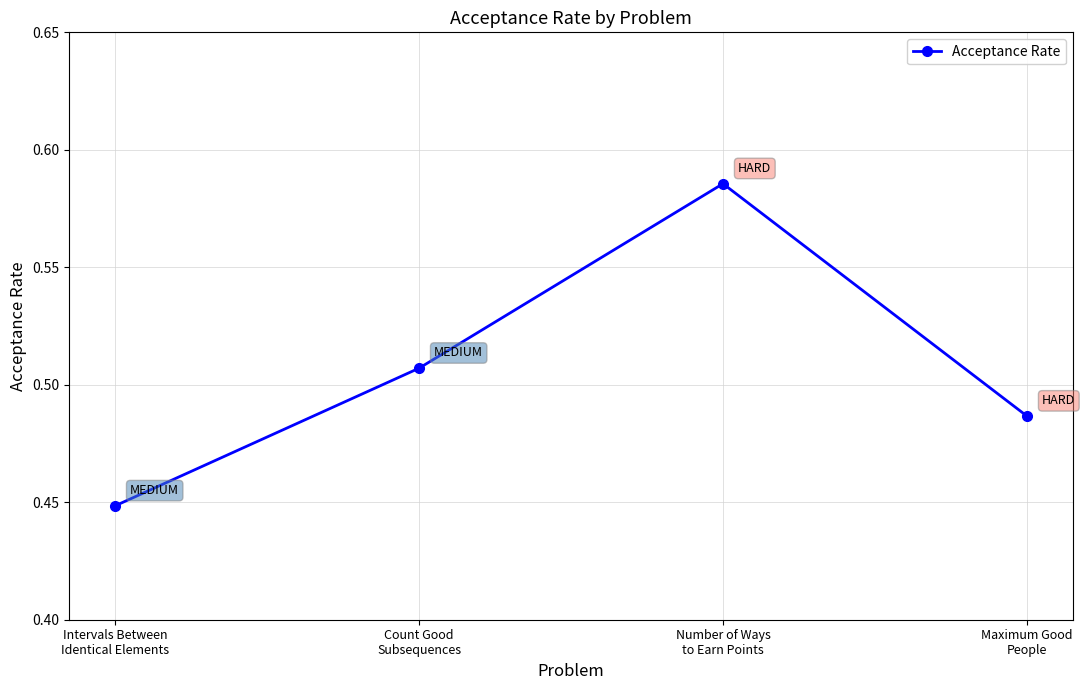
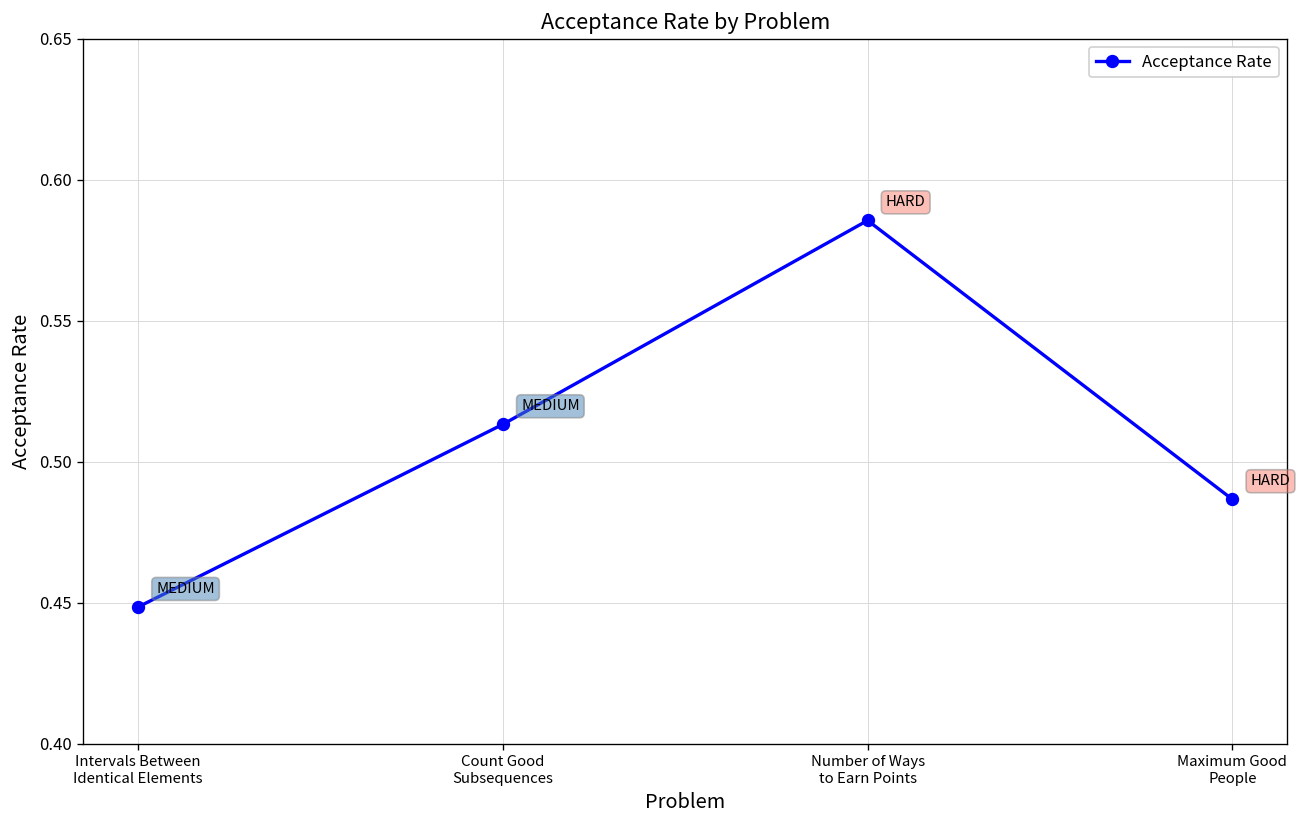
Count Good Subsequences: 0.507 -> 0.513
